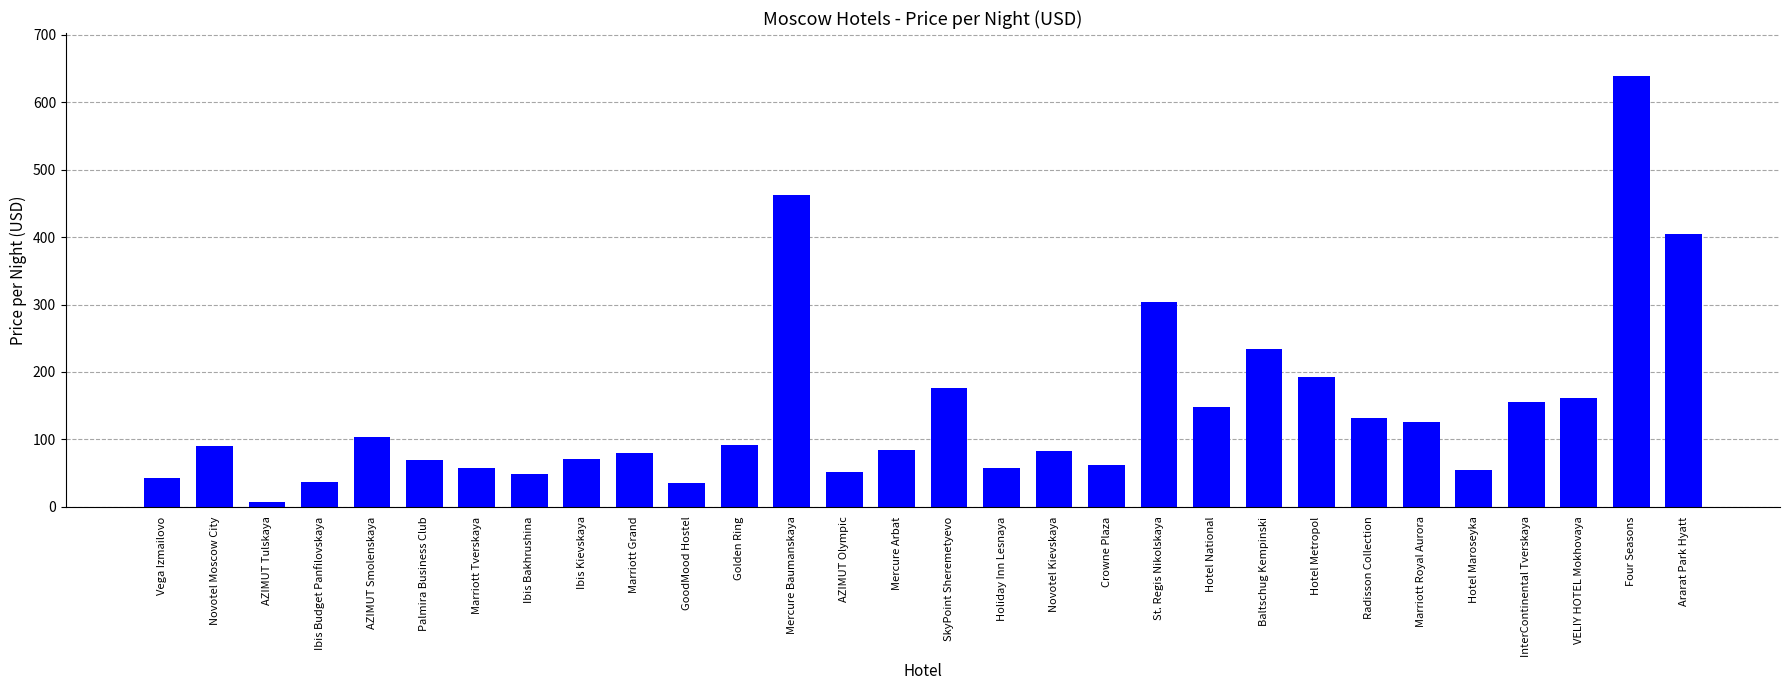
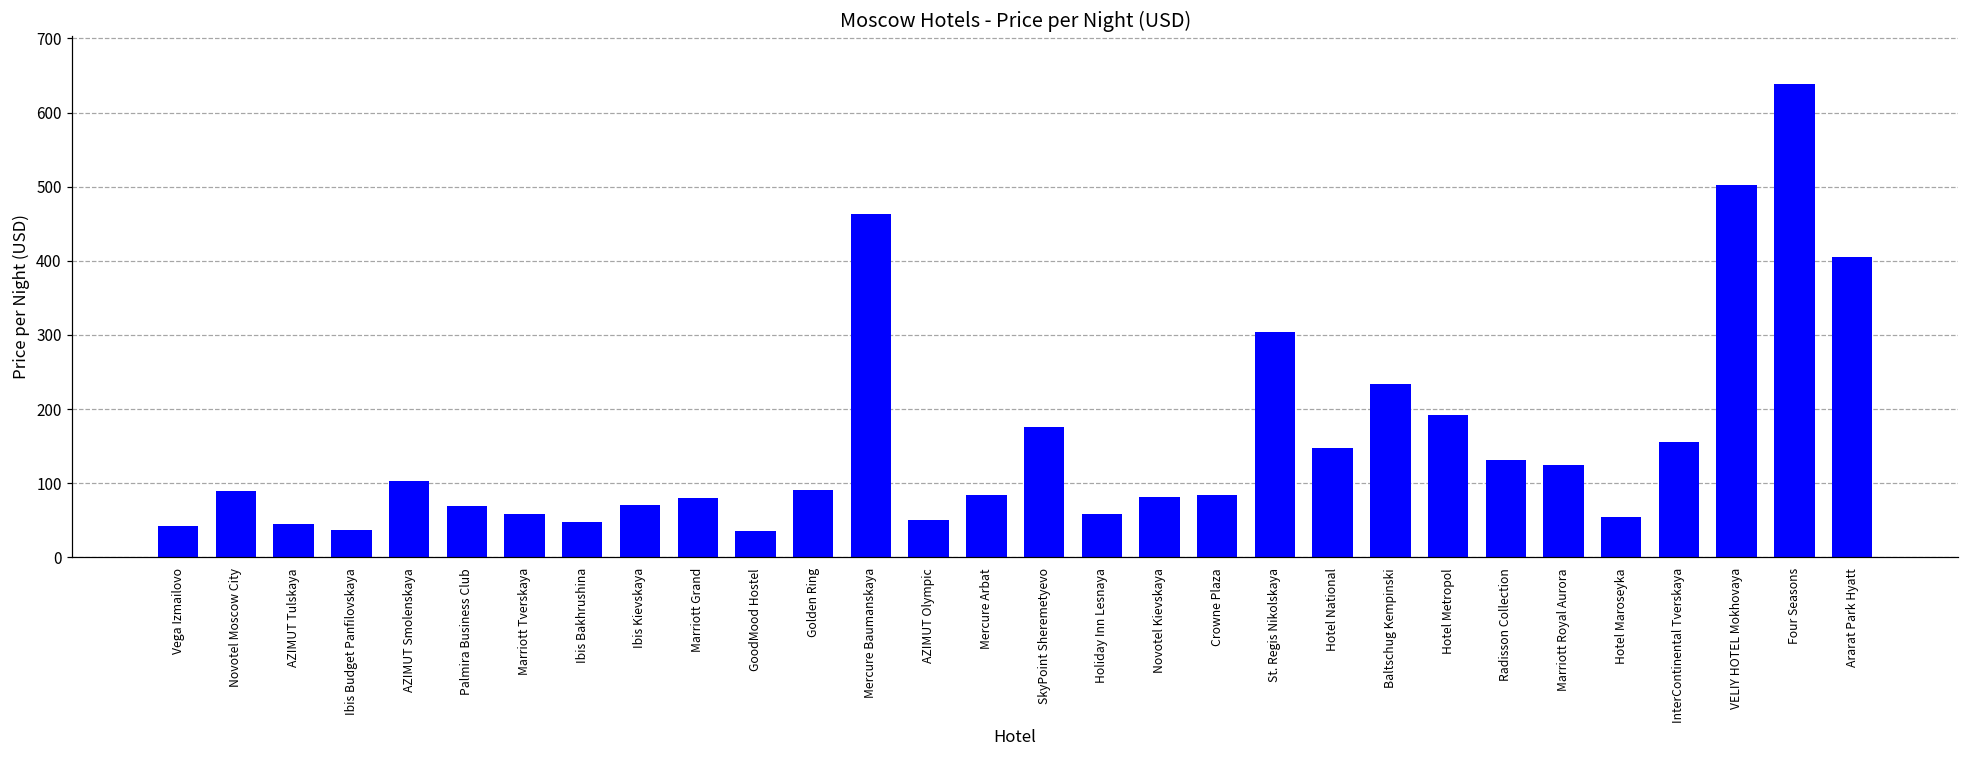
AZIMUT Tulskaya: 10 -> 50
Crowne Plaza: 60 -> 80
VELIY HOTEL Mokhovaya: 160 -> 500
